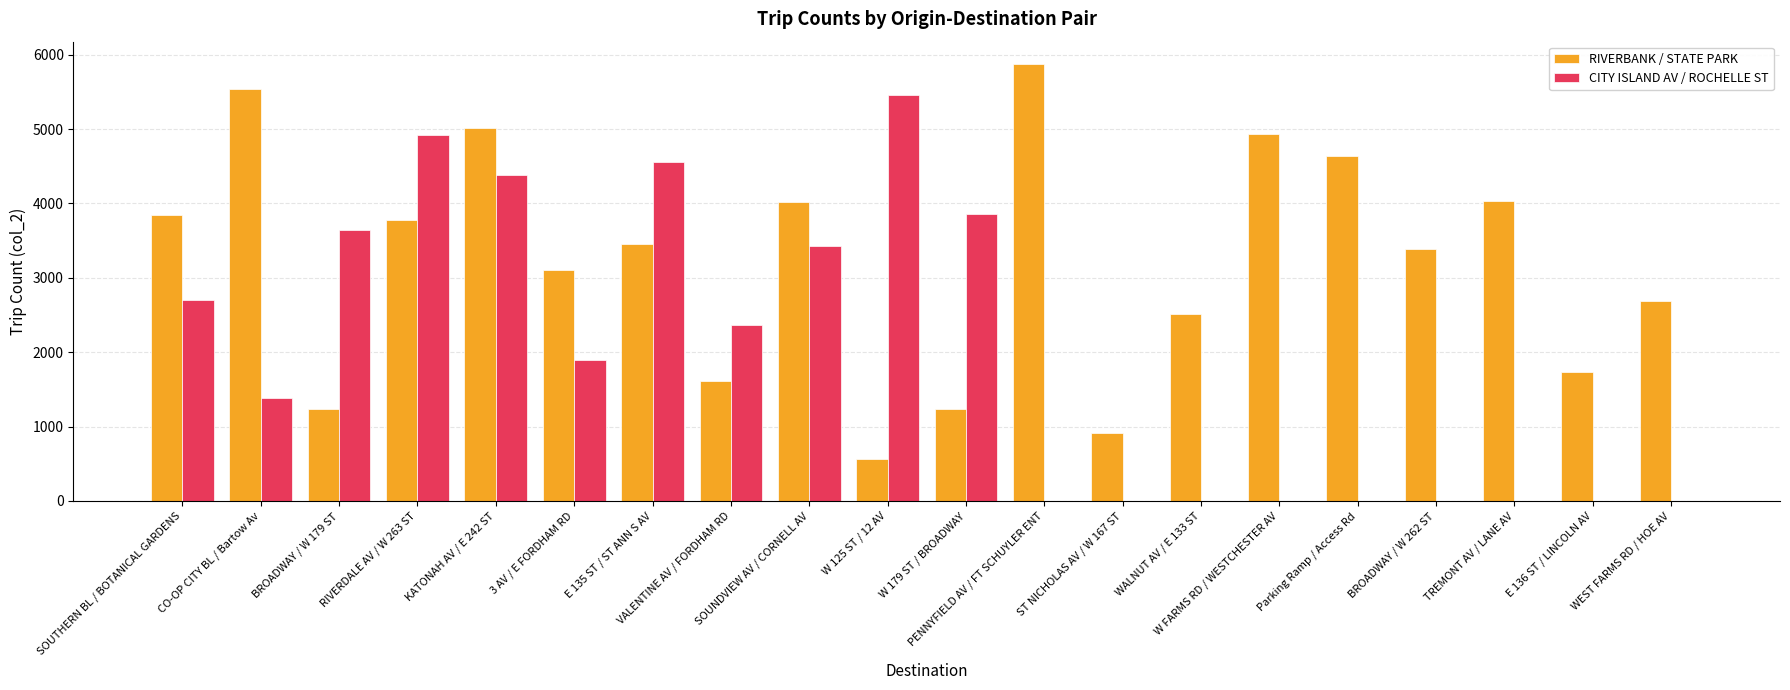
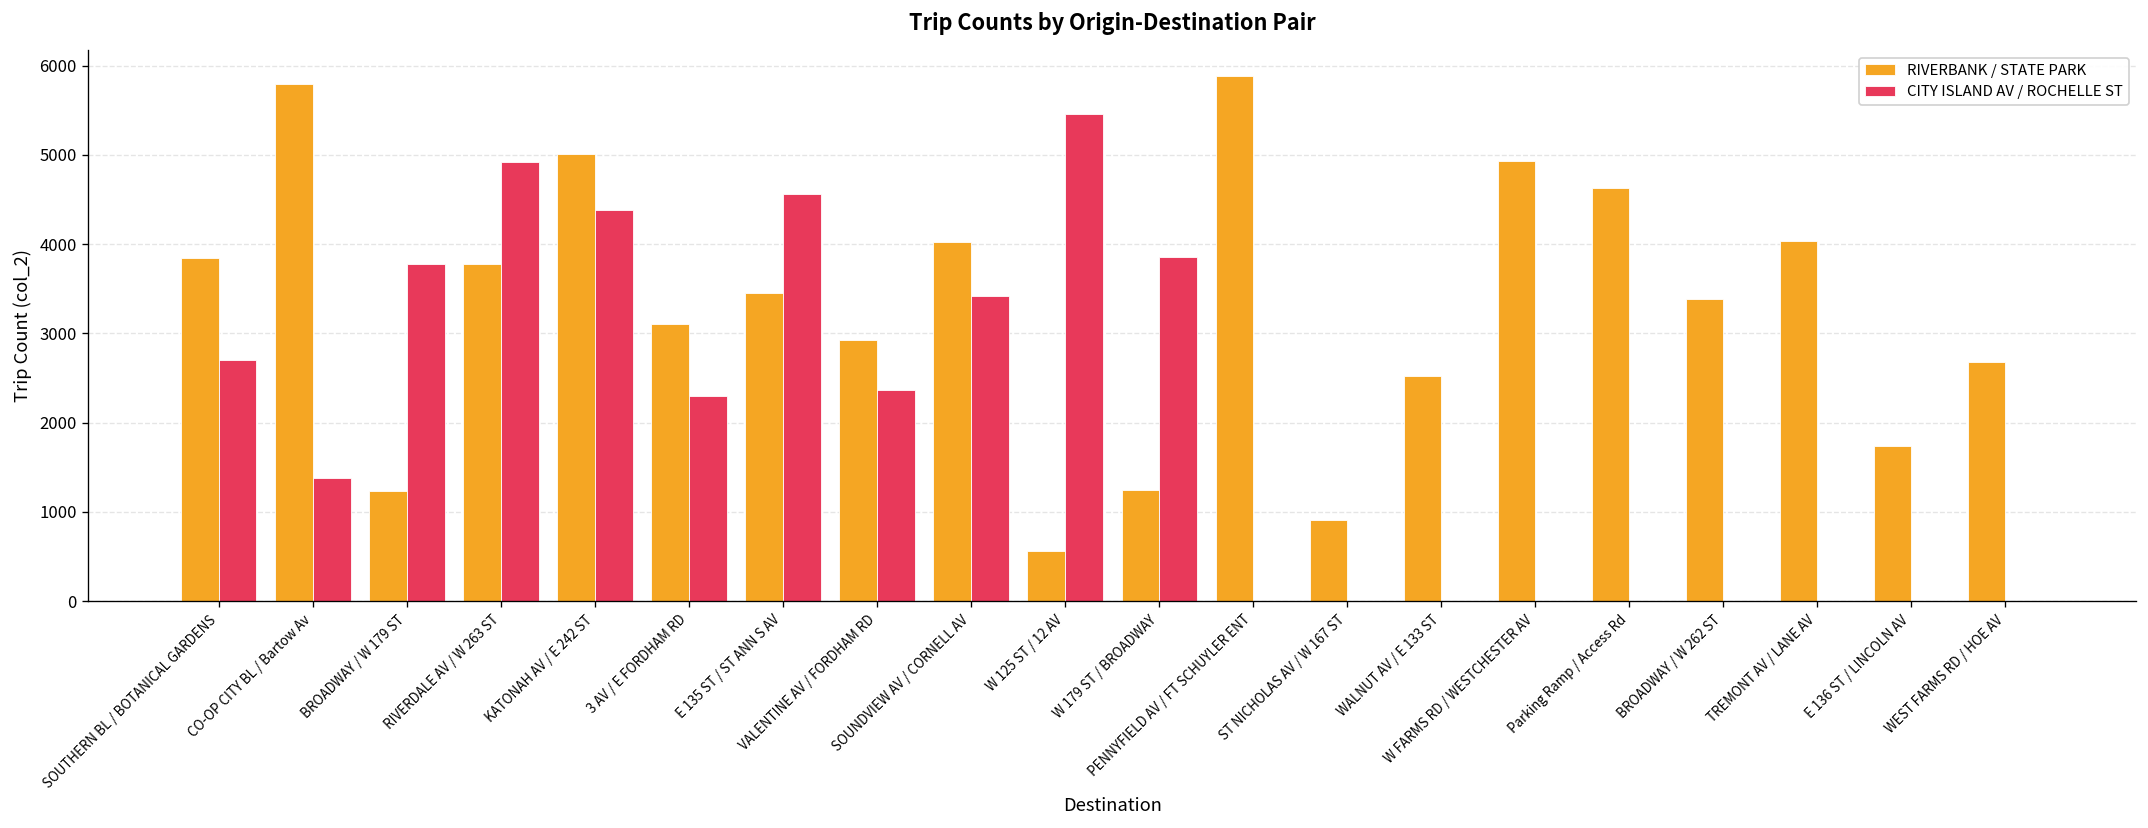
RIVERBANK / STATE PARK, CO-OP CITY BL / Bartow Av: 5500 -> 5800
CITY ISLAND AV / ROCHELLE ST, BROADWAY / W 179 ST: 3600 -> 3800
CITY ISLAND AV / ROCHELLE ST, 3 AV / E FORDHAM RD: 1900 -> 2300
RIVERBANK / STATE PARK, VALENTINE AV / FORDHAM RD: 1600 -> 2900
